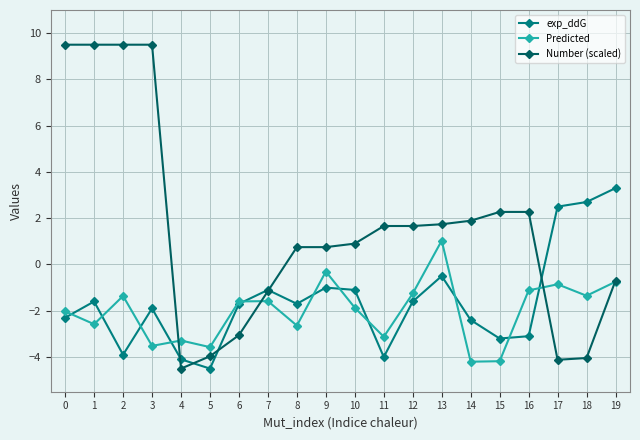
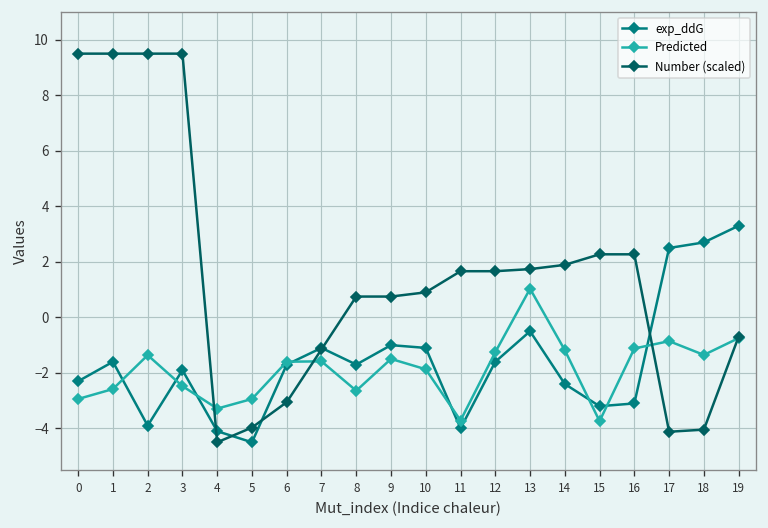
Predicted, 0: -2.0 -> -2.9
Predicted, 3: -3.5 -> -2.5
Predicted, 5: -3.6 -> -2.9
Predicted, 9: -0.3 -> -1.5
Predicted, 11: -3.1 -> -3.7
Predicted, 14: -4.2 -> -1.2
Predicted, 15: -4.2 -> -3.7
